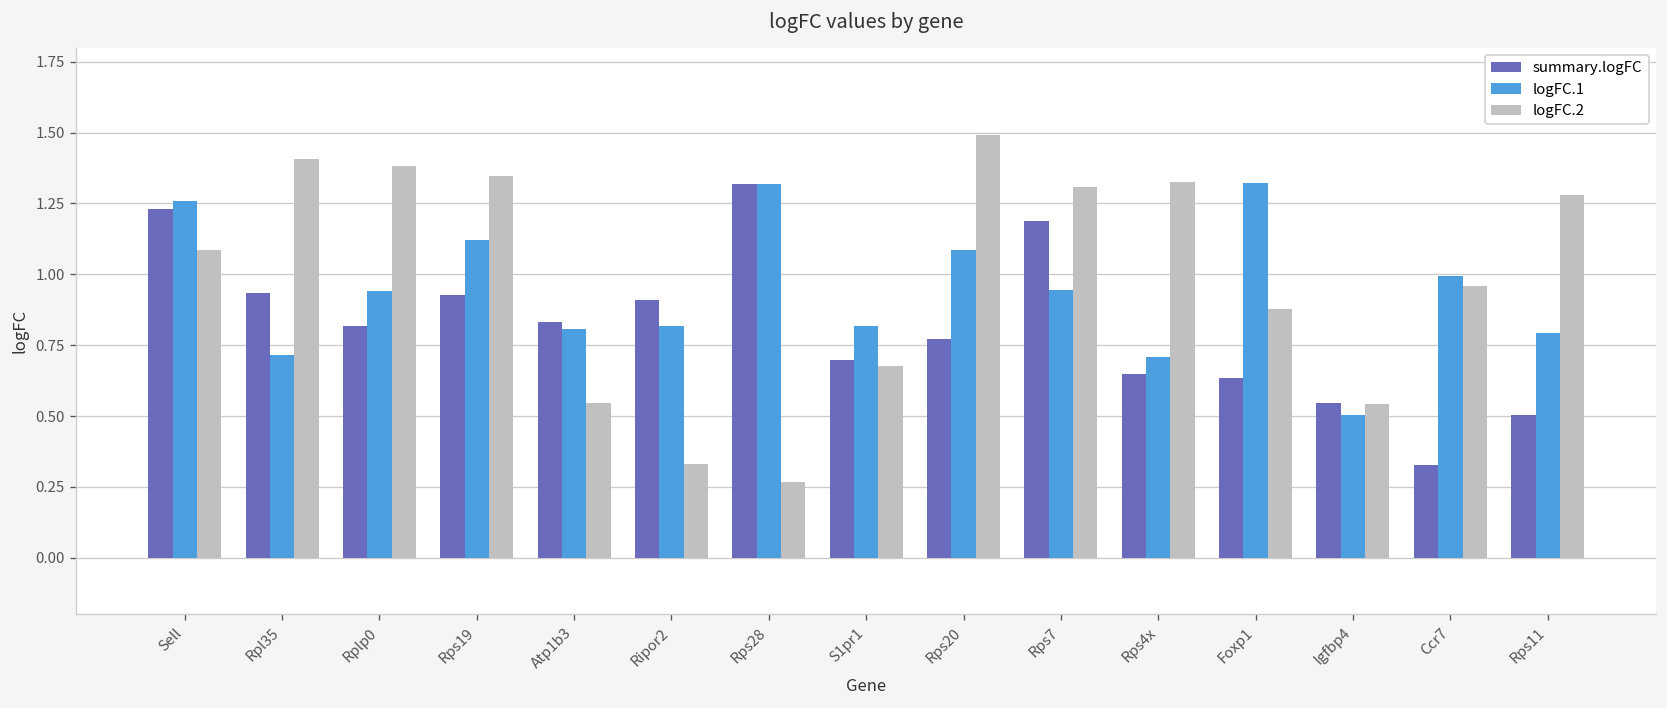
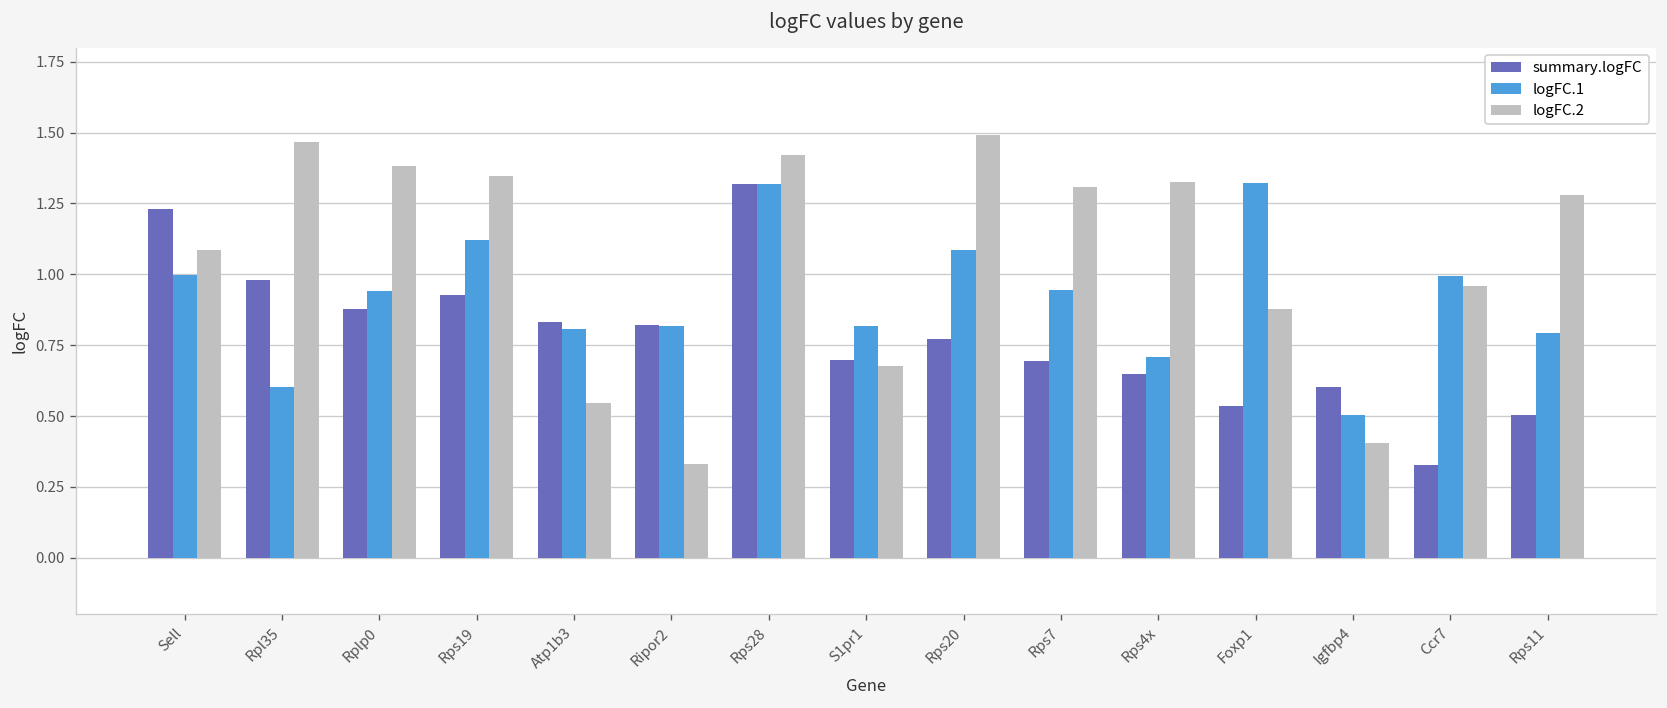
logFC.1, Sell: 1.26 -> 1.00
summary.logFC, Rpl35: 0.93 -> 0.98
logFC.1, Rpl35: 0.72 -> 0.60
logFC.2, Rpl35: 1.41 -> 1.47
summary.logFC, Rplp0: 0.82 -> 0.88
summary.logFC, Ripor2: 0.91 -> 0.82
logFC.2, Rps28: 0.27 -> 1.42
summary.logFC, Rps7: 1.19 -> 0.69
summary.logFC, Foxp1: 0.64 -> 0.53
summary.logFC, Igfbp4: 0.55 -> 0.60
logFC.2, Igfbp4: 0.54 -> 0.40
